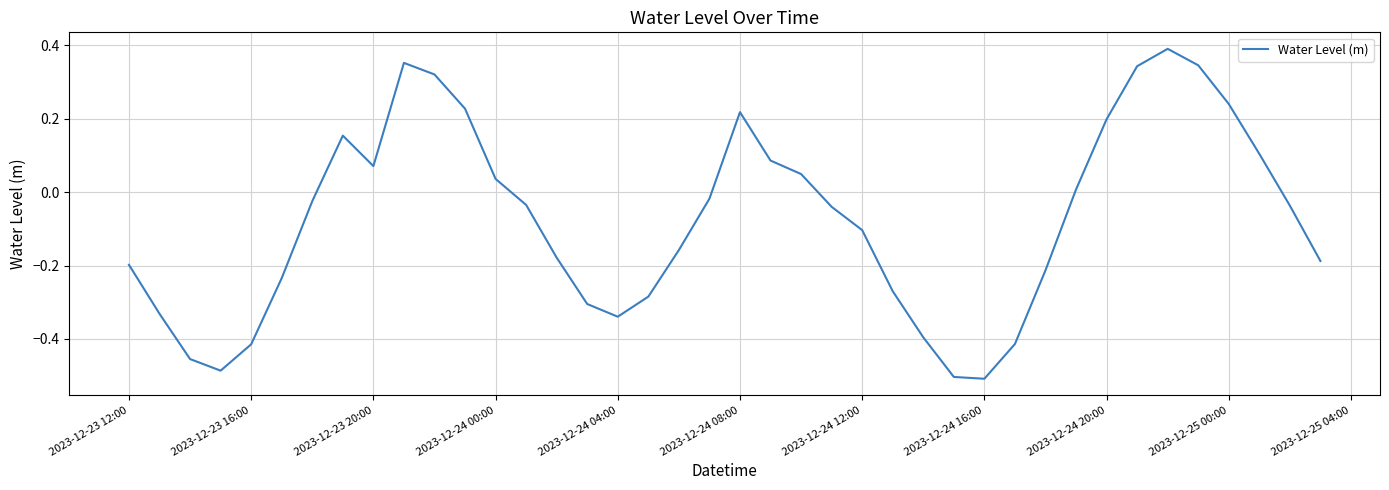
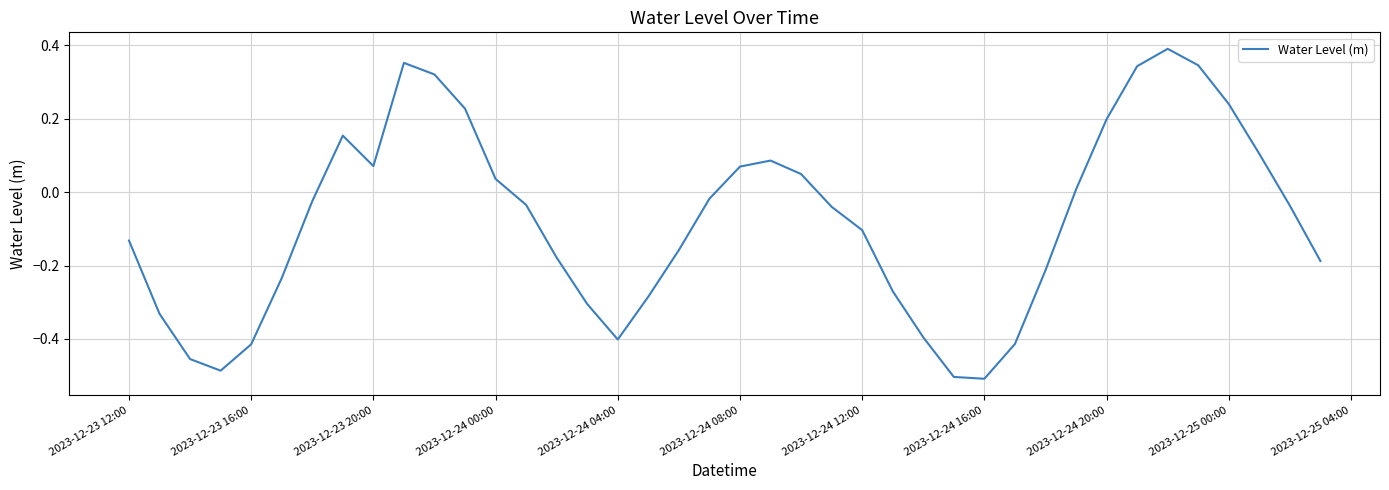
2023-12-23 12:00: -0.20 -> -0.13
2023-12-24 04:00: -0.34 -> -0.40
2023-12-24 08:00: 0.22 -> 0.07
